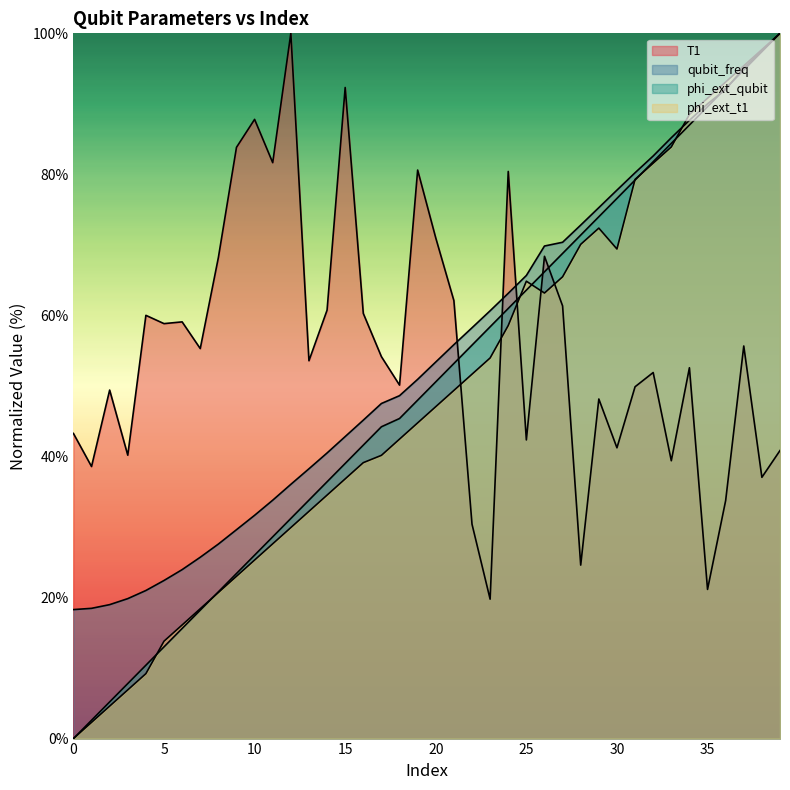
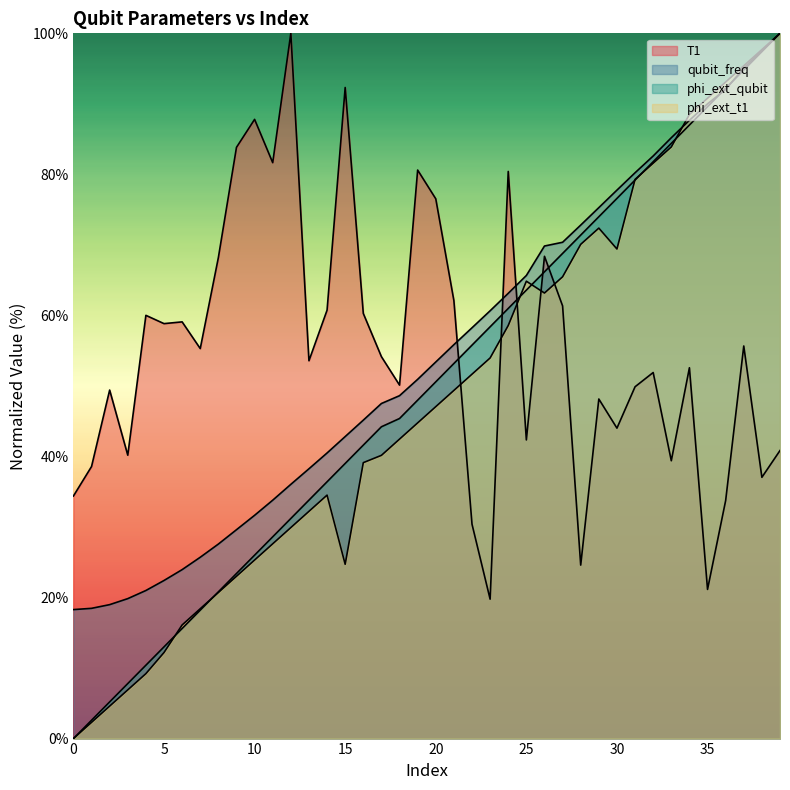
T1, 0: 43% -> 34%
phi_ext_t1, 5: 14% -> 12%
phi_ext_t1, 15: 37% -> 25%
T1, 20: 71% -> 77%
T1, 30: 41% -> 44%
